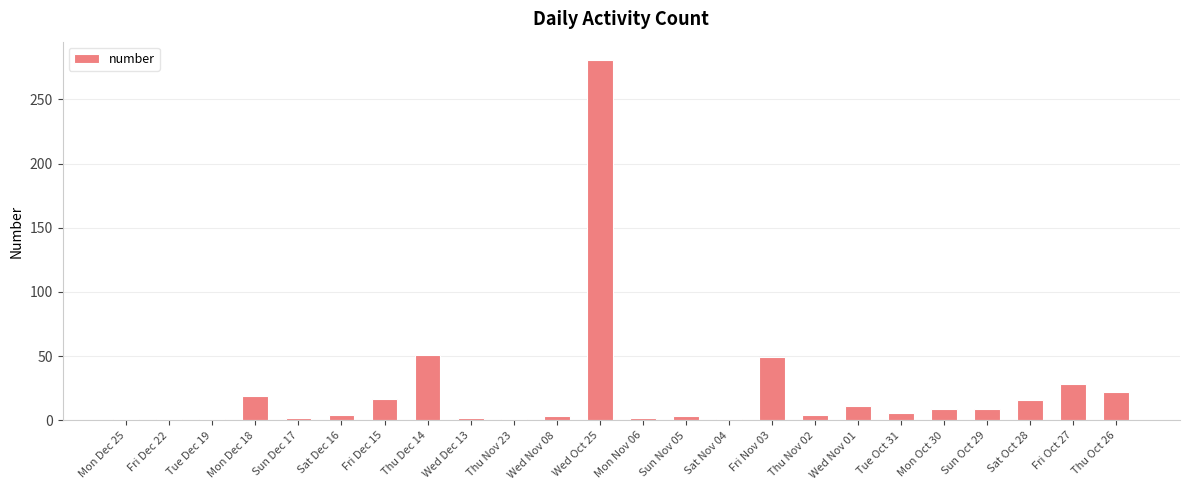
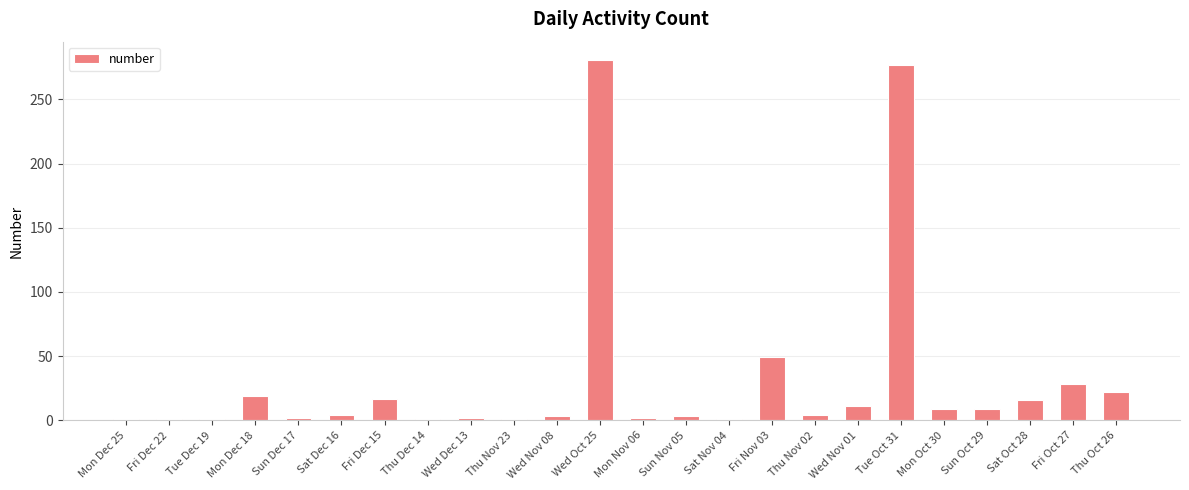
Thu Dec 14: 51 -> 1
Tue Oct 31: 6 -> 277
